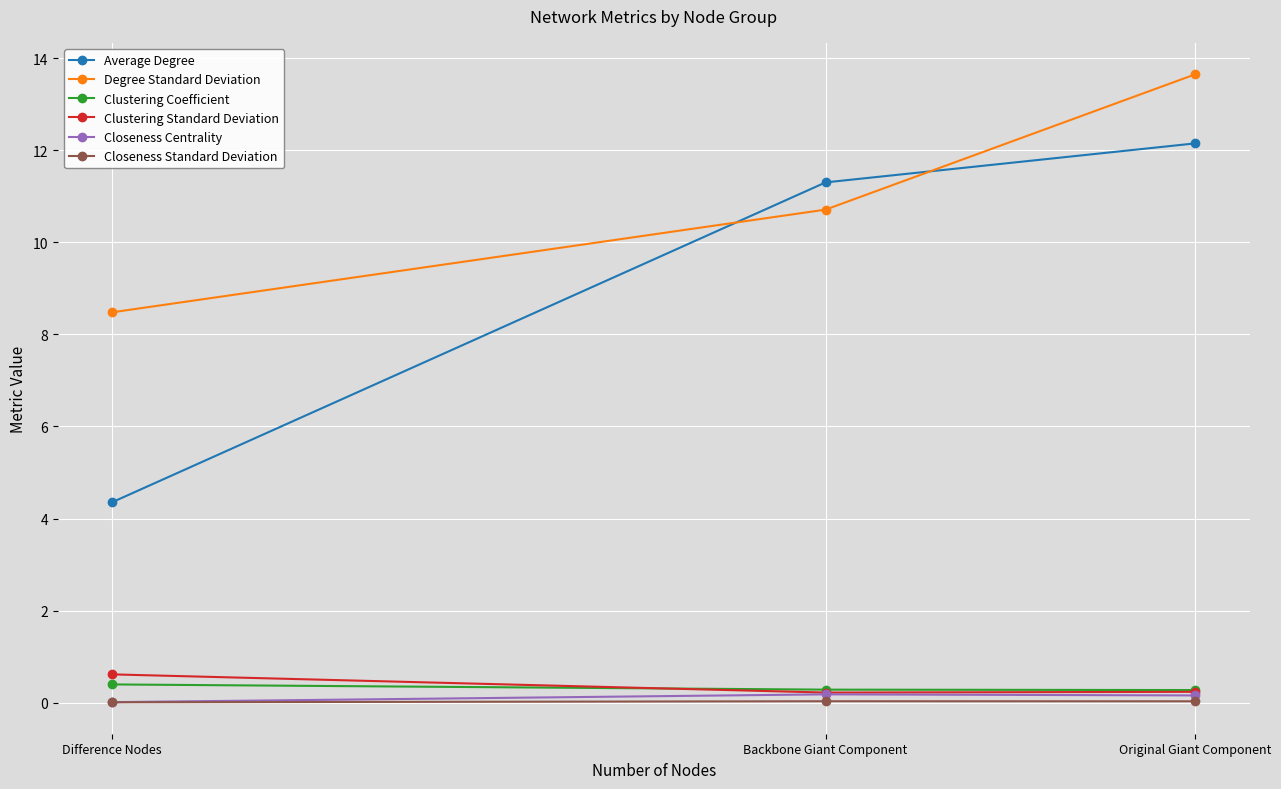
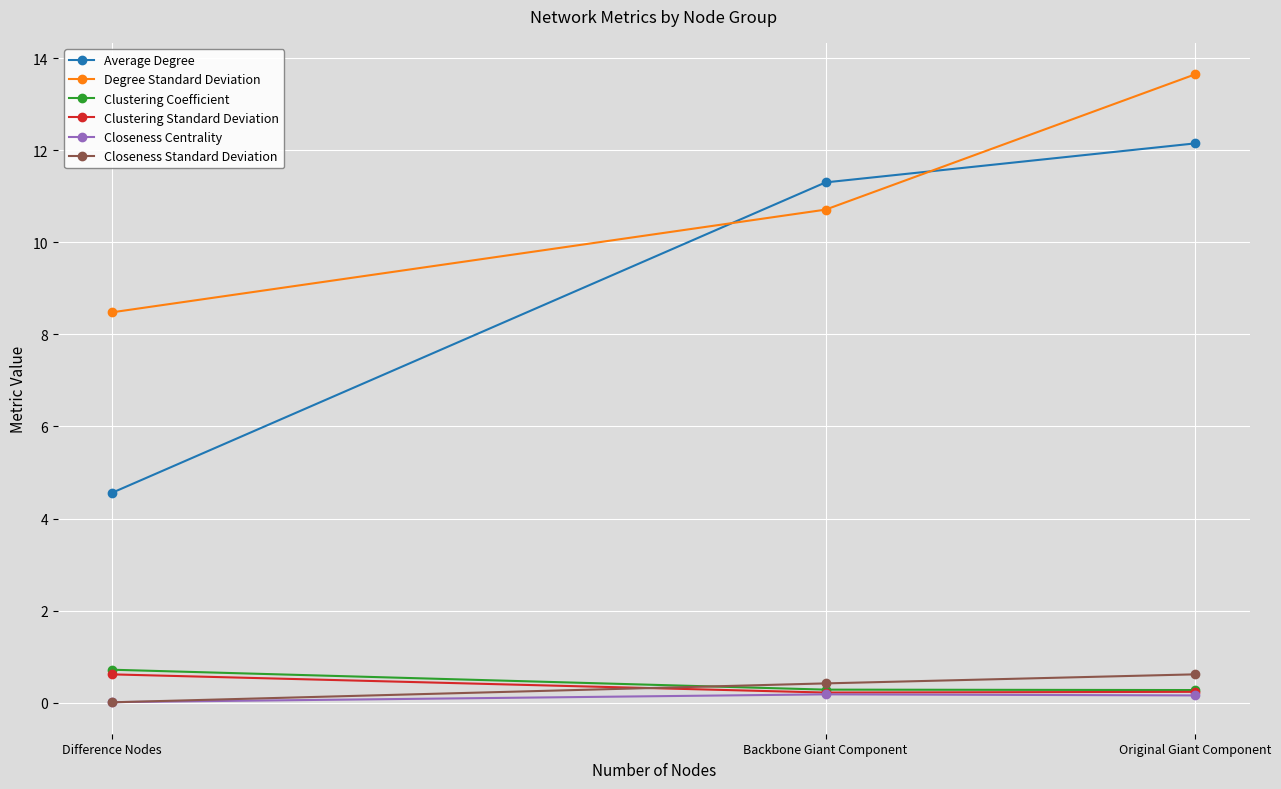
Average Degree, Difference Nodes: 4.4 -> 4.6
Clustering Coefficient, Difference Nodes: 0.4 -> 0.7
Closeness Standard Deviation, Backbone Giant Component: 0.0 -> 0.4
Closeness Standard Deviation, Original Giant Component: 0.0 -> 0.6
